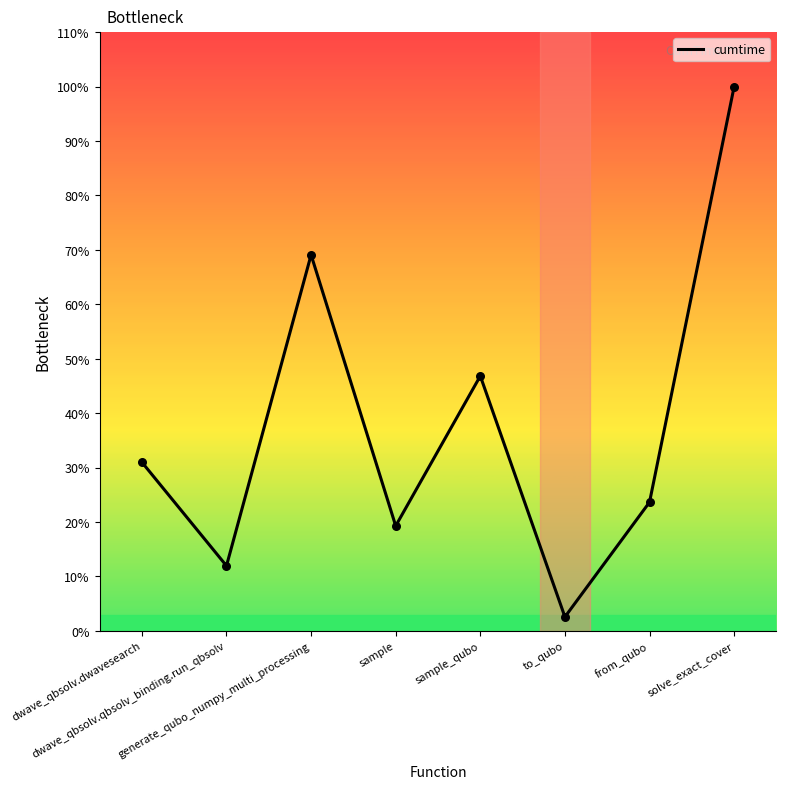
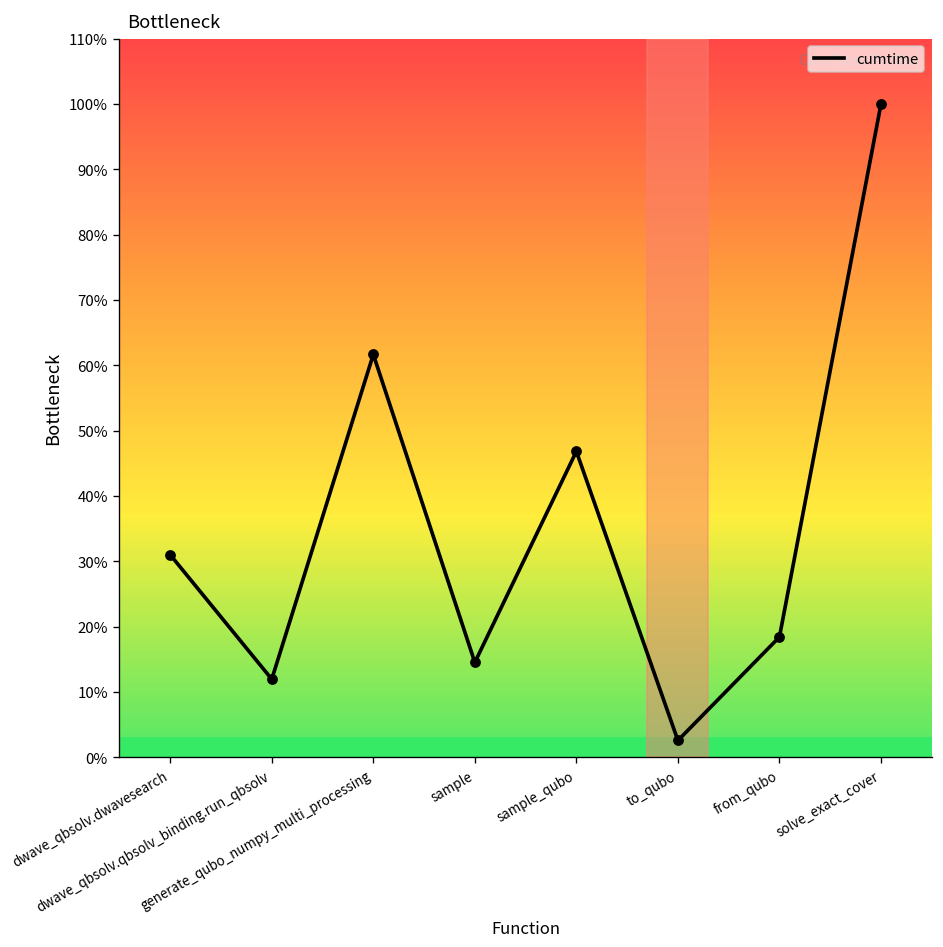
generate_qubo_numpy_multi_processing: 69% -> 62%
sample: 19% -> 15%
from_qubo: 24% -> 18%
